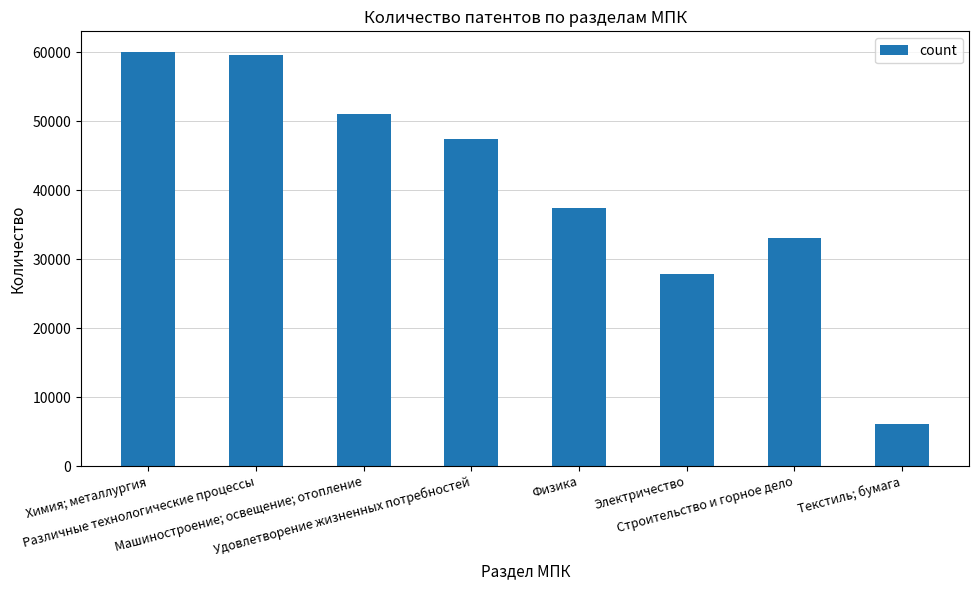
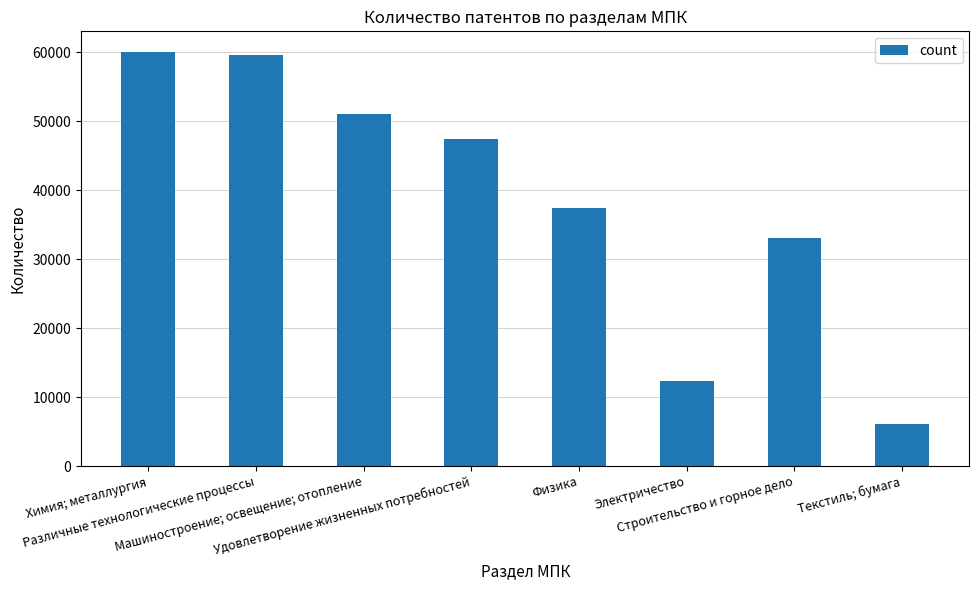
Электричество: 28000 -> 12000
